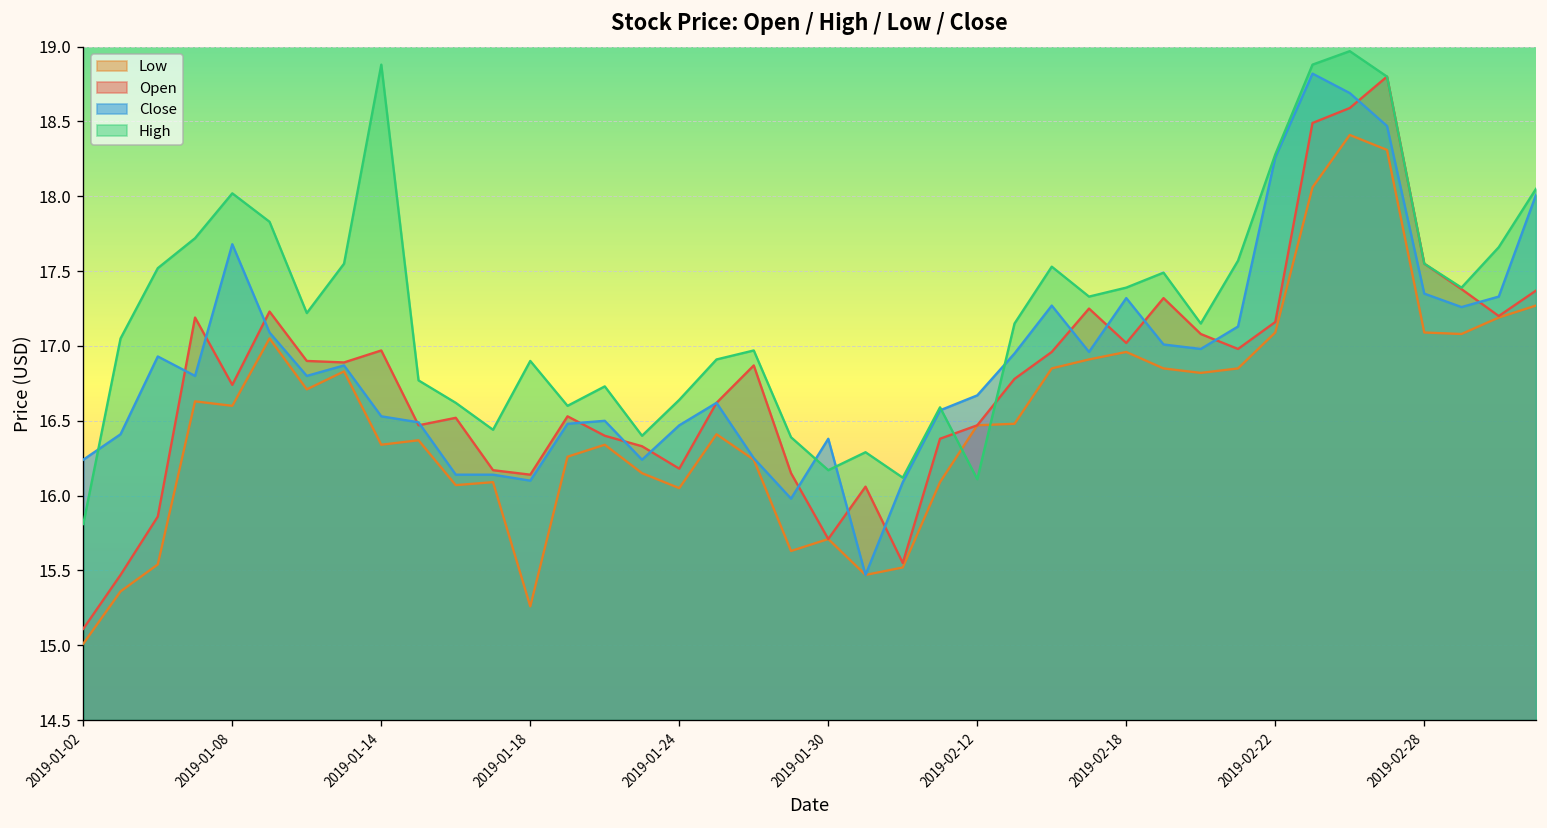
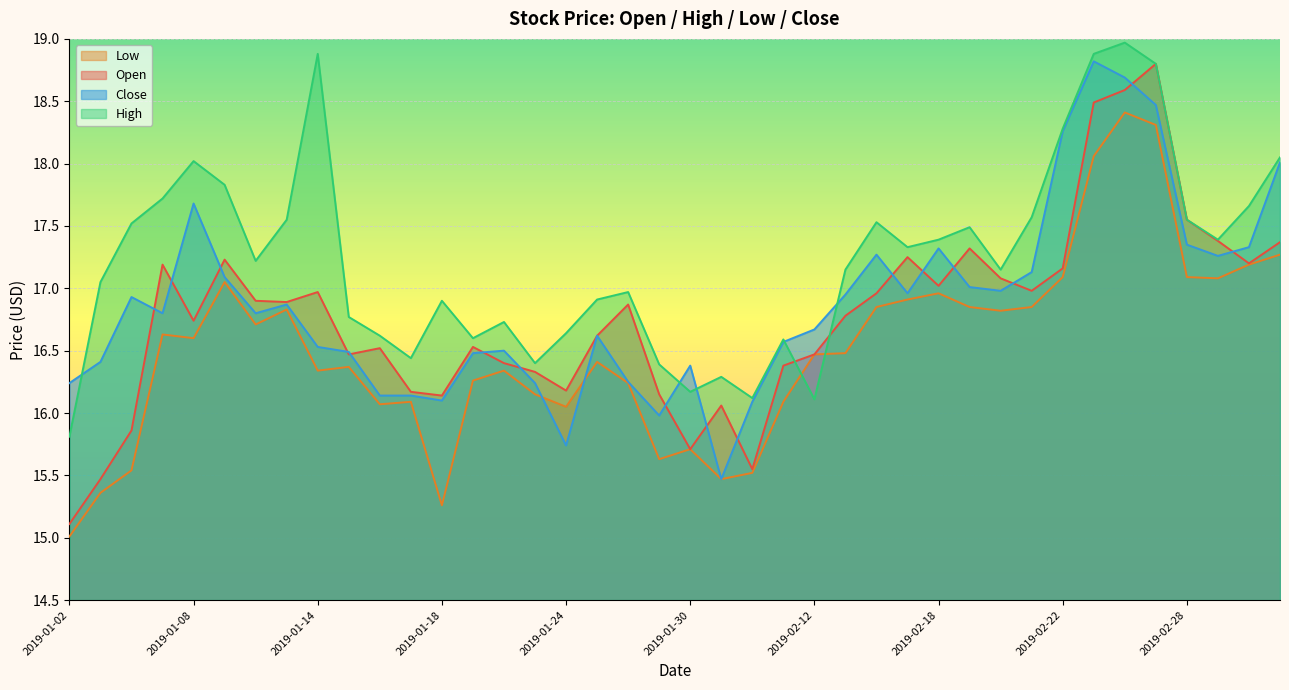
Close, 2019-01-24: 16.47 -> 15.74
